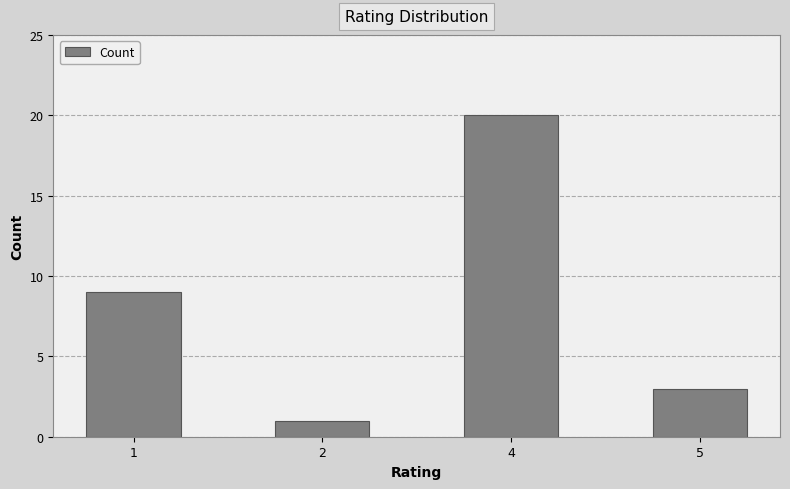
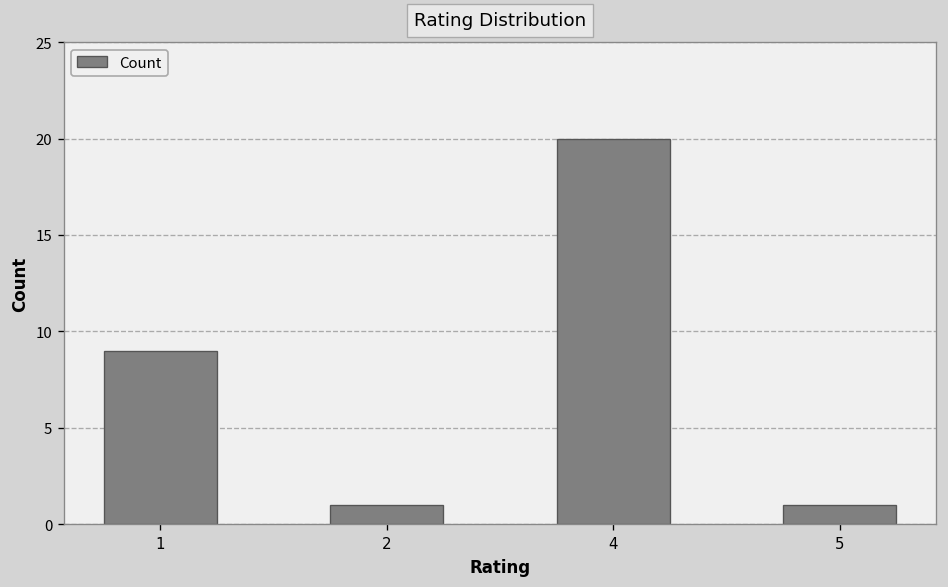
5: 3 -> 1
